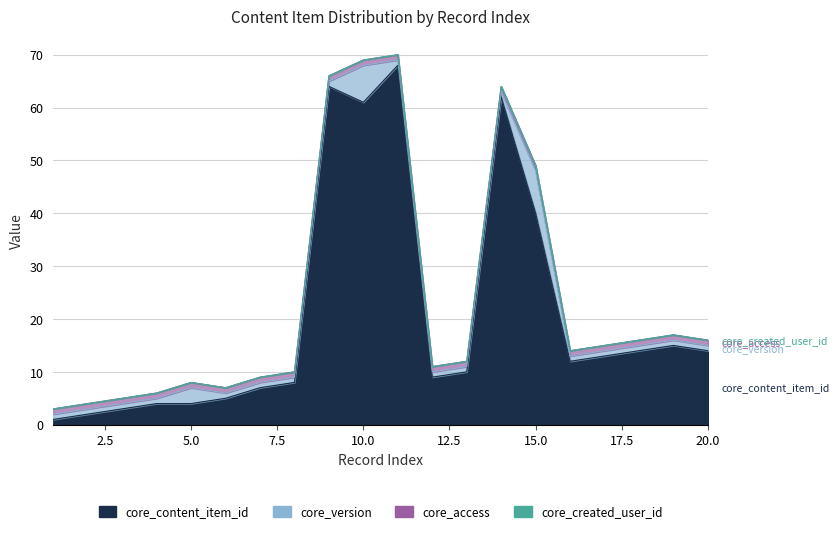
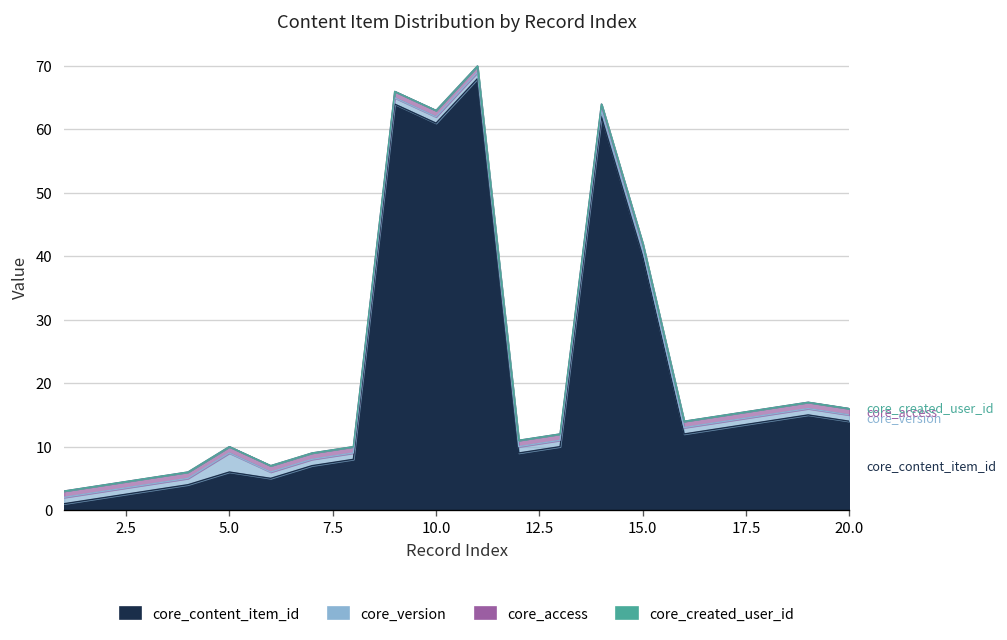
core_content_item_id, 5.0: 4 -> 6
core_version, 10.0: 7 -> 1
core_version, 15.0: 8 -> 1
